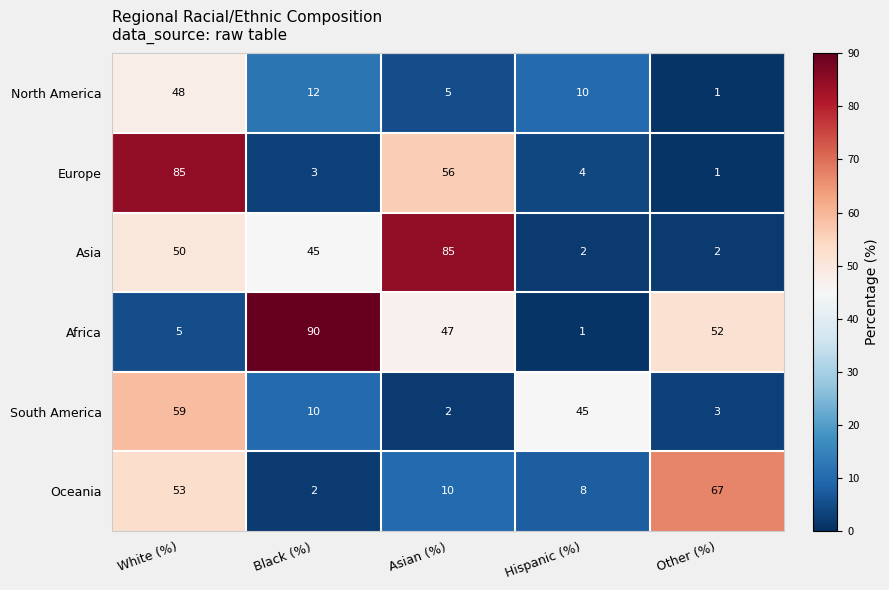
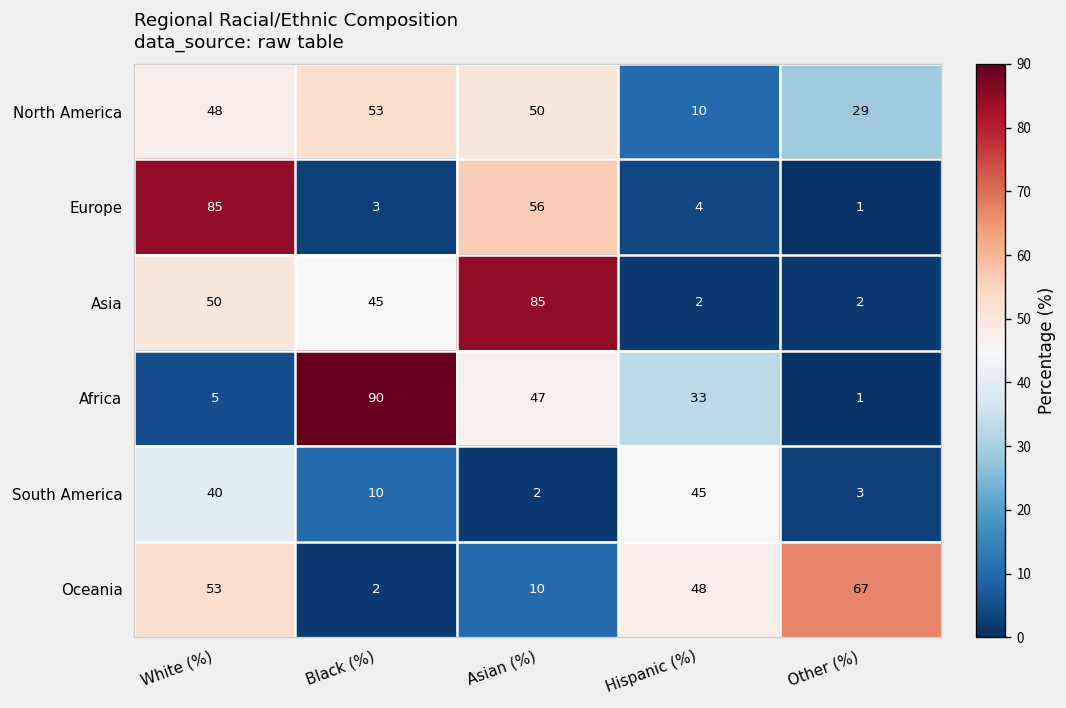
North America, Black (%): 12 -> 53
North America, Asian (%): 5 -> 50
North America, Other (%): 1 -> 29
Africa, Hispanic (%): 1 -> 33
Africa, Other (%): 52 -> 1
South America, White (%): 59 -> 40
Oceania, Hispanic (%): 8 -> 48
